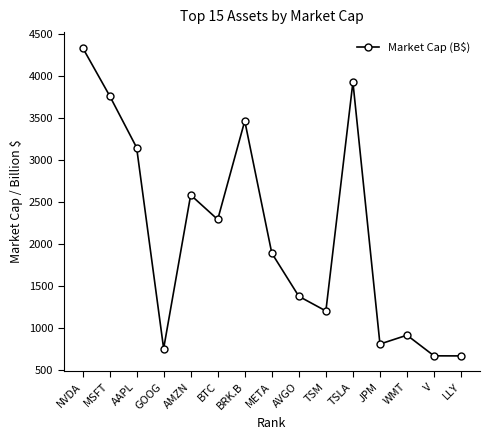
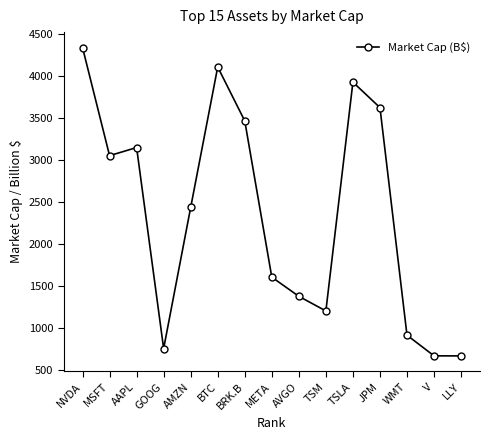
MSFT: 3800 -> 3100
AMZN: 2600 -> 2400
BTC: 2300 -> 4100
META: 1900 -> 1600
JPM: 800 -> 3600
